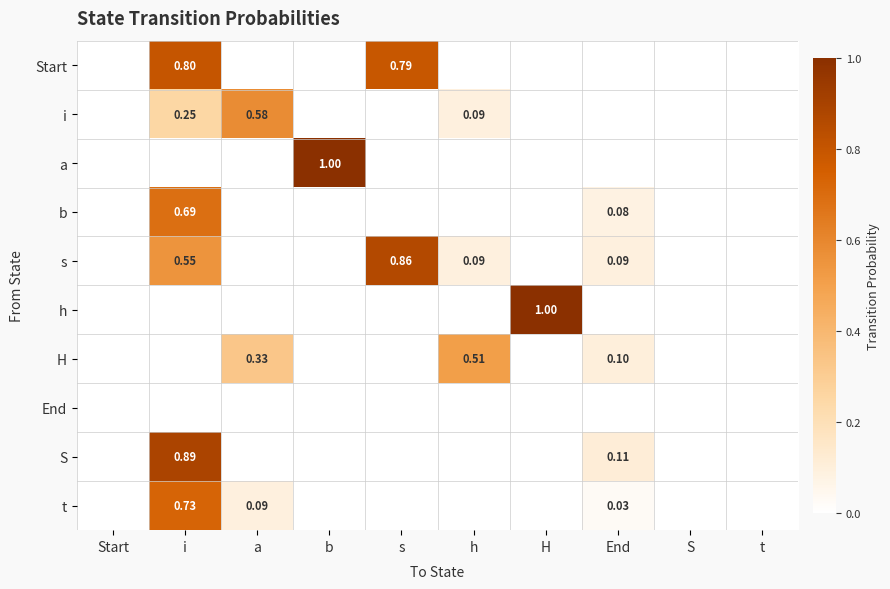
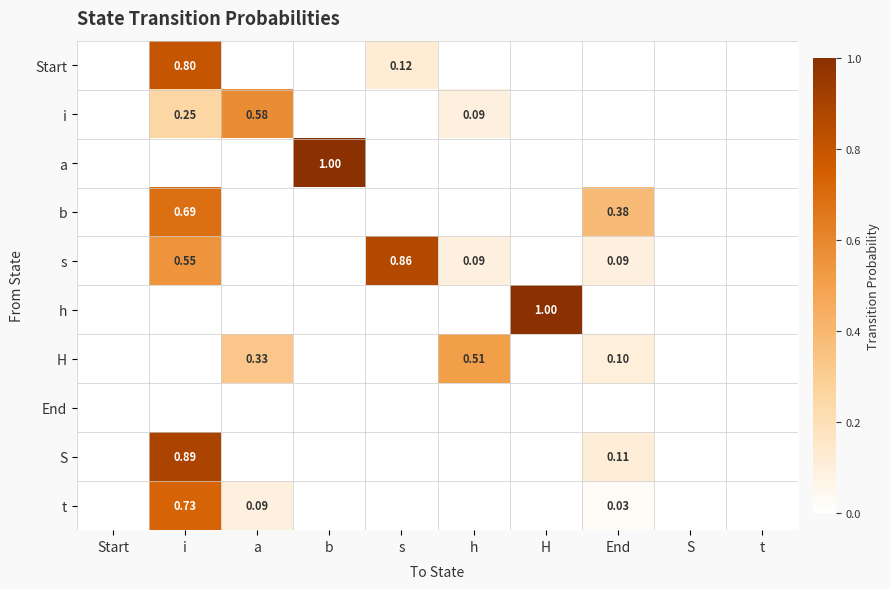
Start, s: 0.79 -> 0.12
b, End: 0.08 -> 0.38
